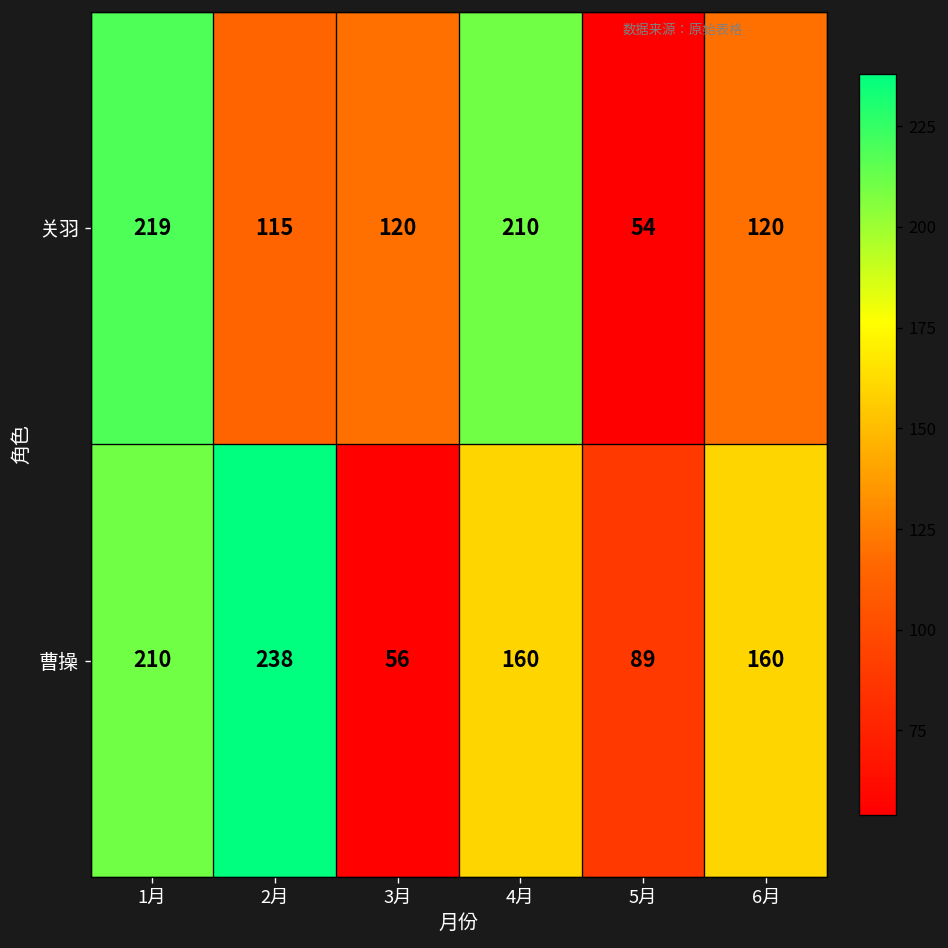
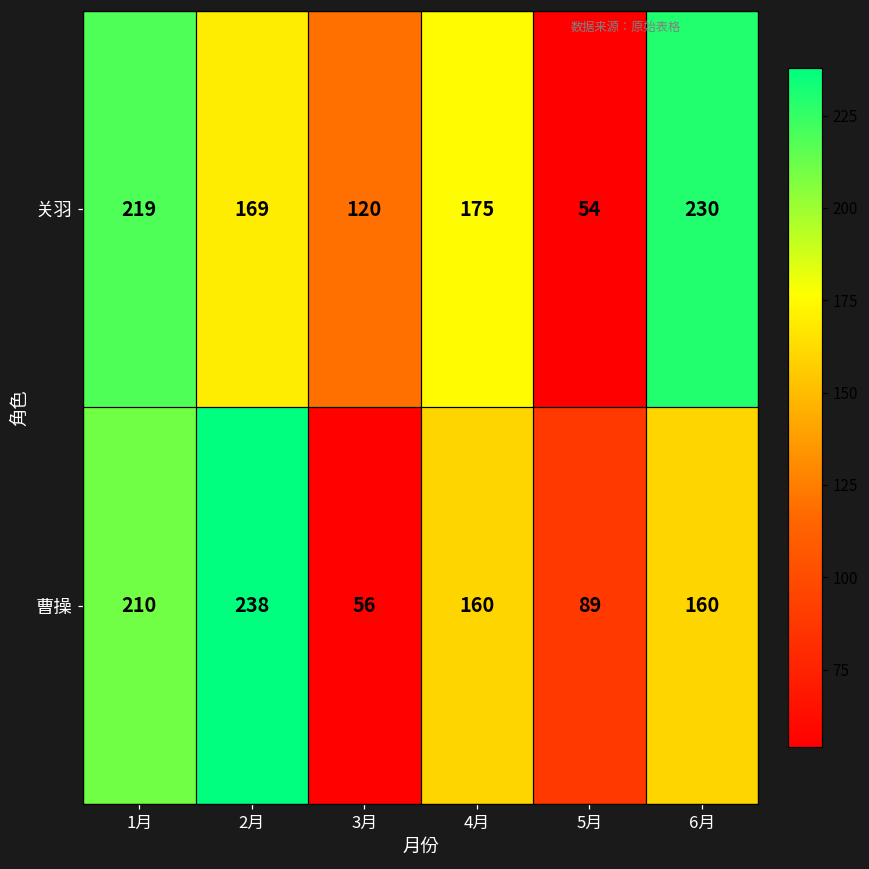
关羽, 2月: 115 -> 169
关羽, 4月: 210 -> 175
关羽, 6月: 120 -> 230
